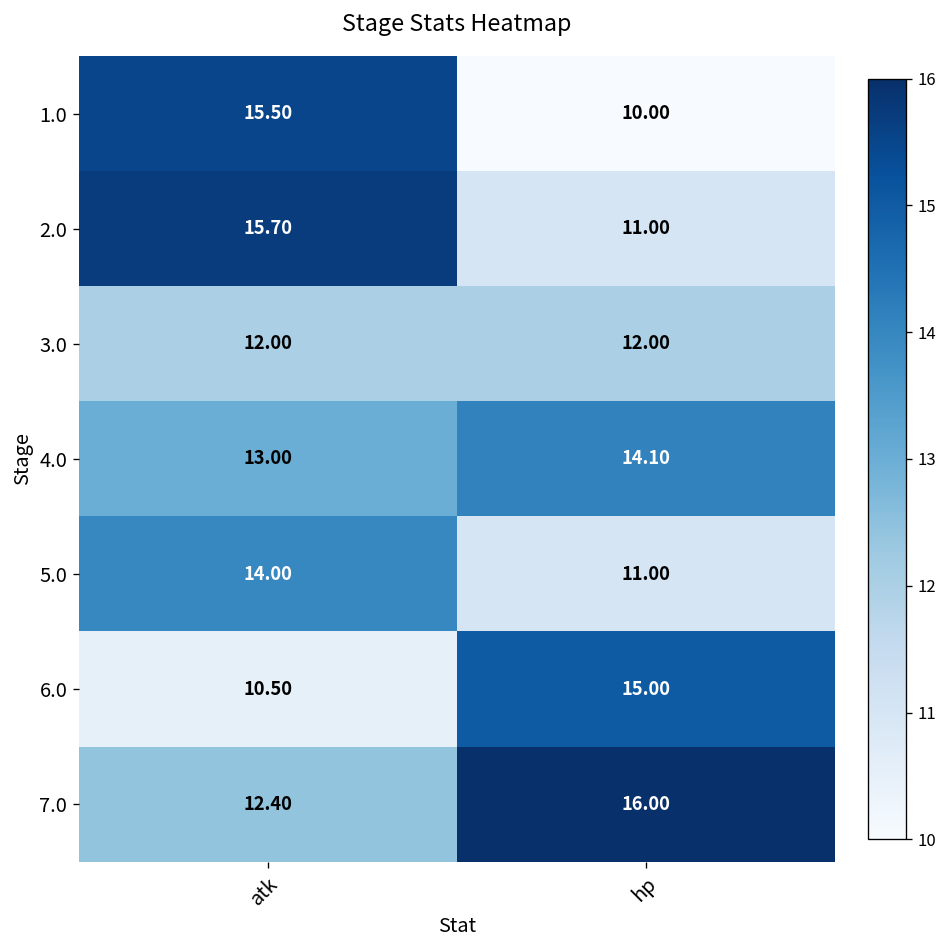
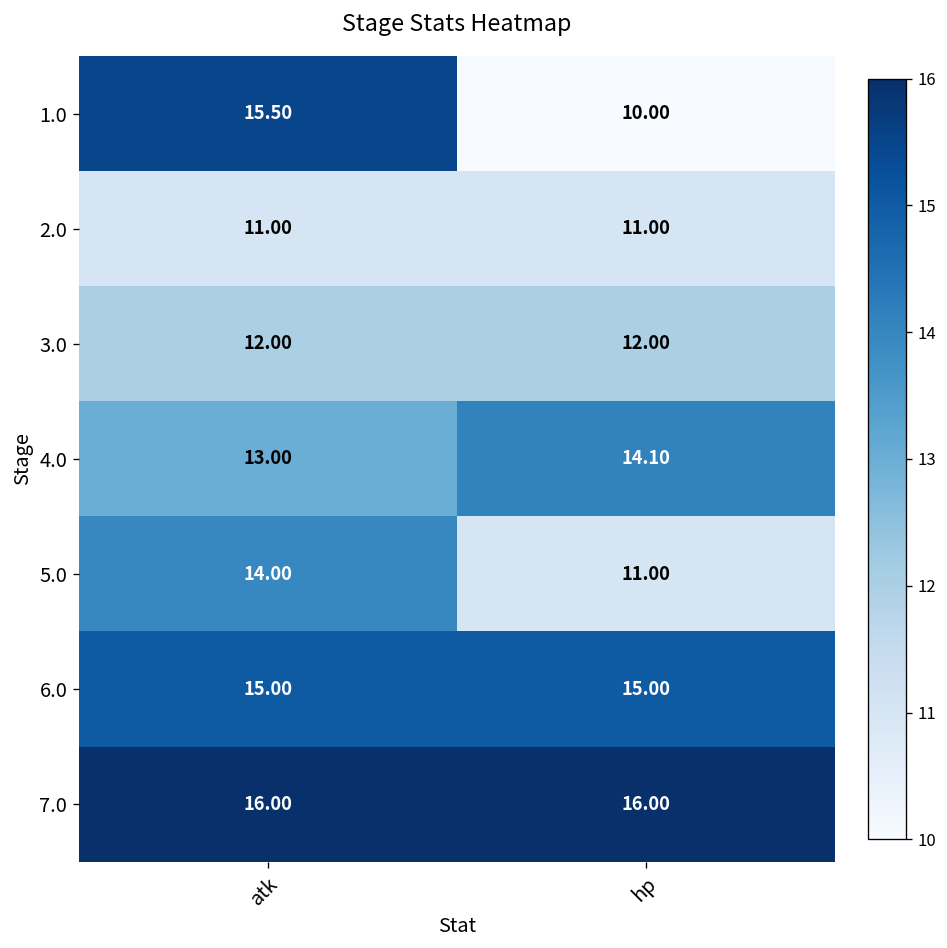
2.0, atk: 15.70 -> 11.00
6.0, atk: 10.50 -> 15.00
7.0, atk: 12.40 -> 16.00
